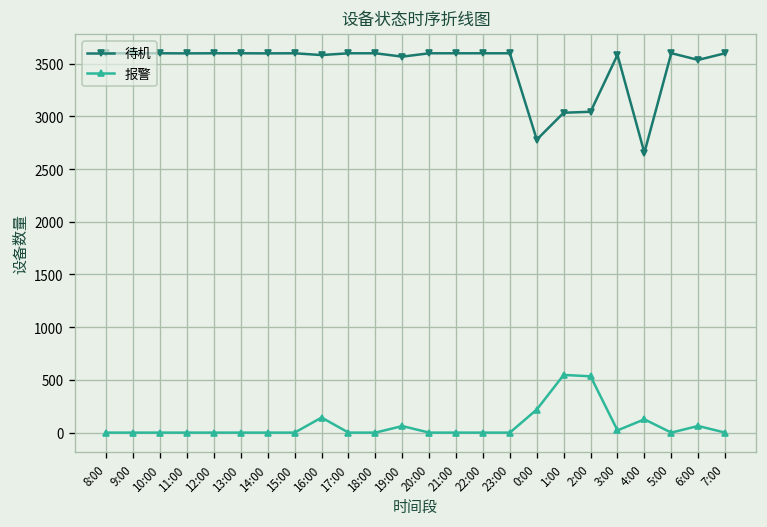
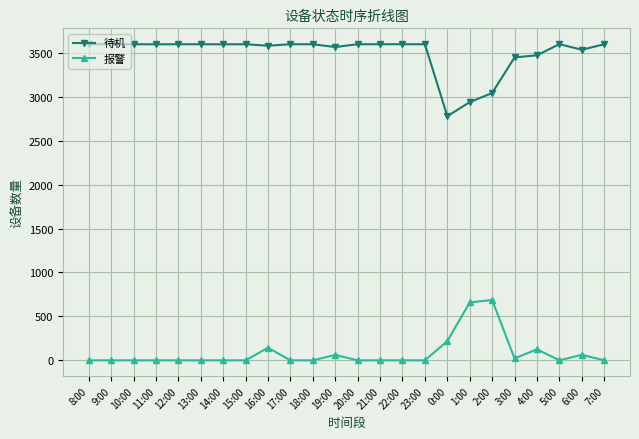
待机, 1:00: 3000 -> 2900
报警, 1:00: 500 -> 700
报警, 2:00: 500 -> 700
待机, 3:00: 3600 -> 3400
待机, 4:00: 2700 -> 3500
